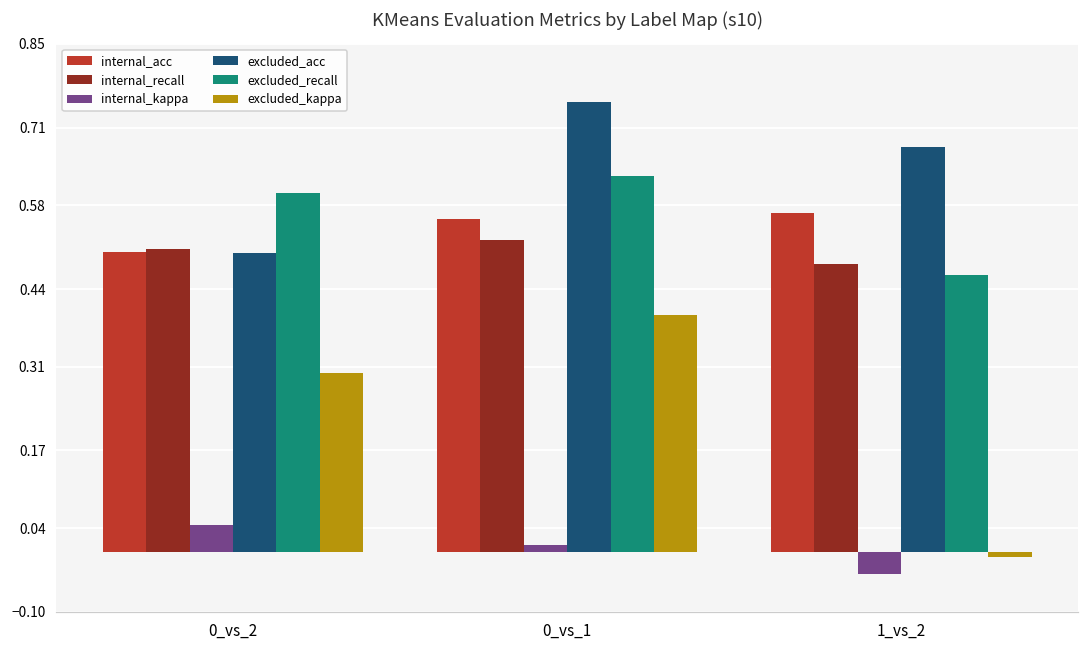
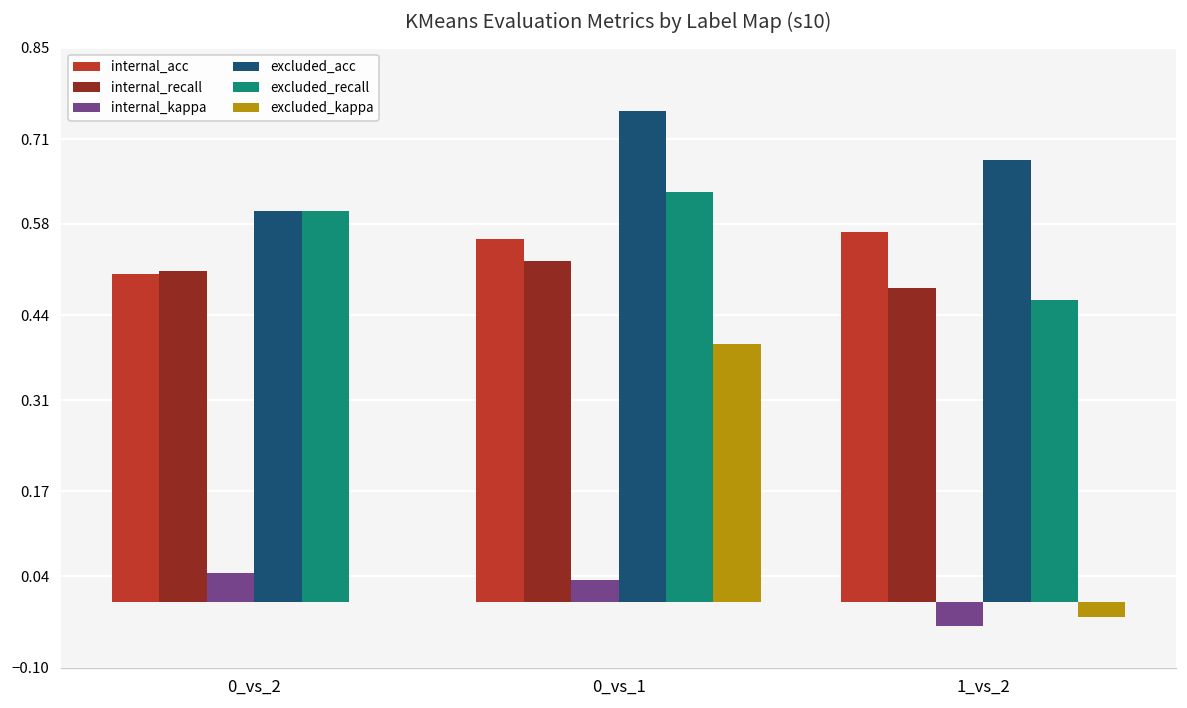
excluded_acc, 0_vs_2: 0.5 -> 0.6
excluded_kappa, 0_vs_2: 0.3 -> 0.0
internal_kappa, 0_vs_1: 0.01 -> 0.03
excluded_kappa, 1_vs_2: -0.01 -> -0.02
